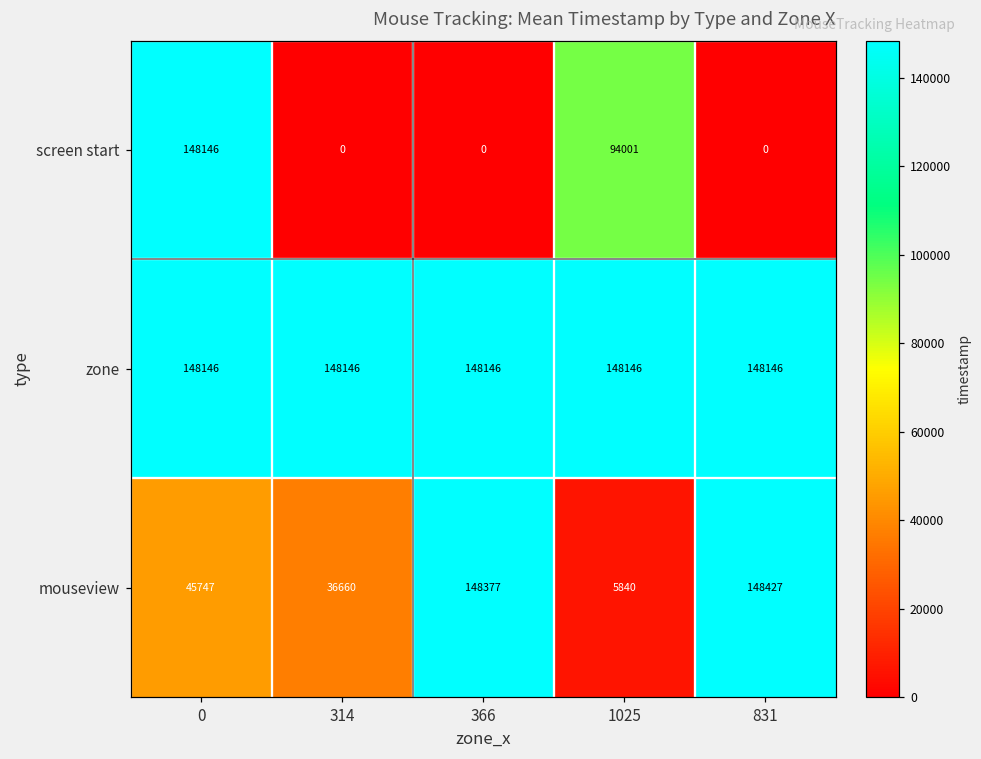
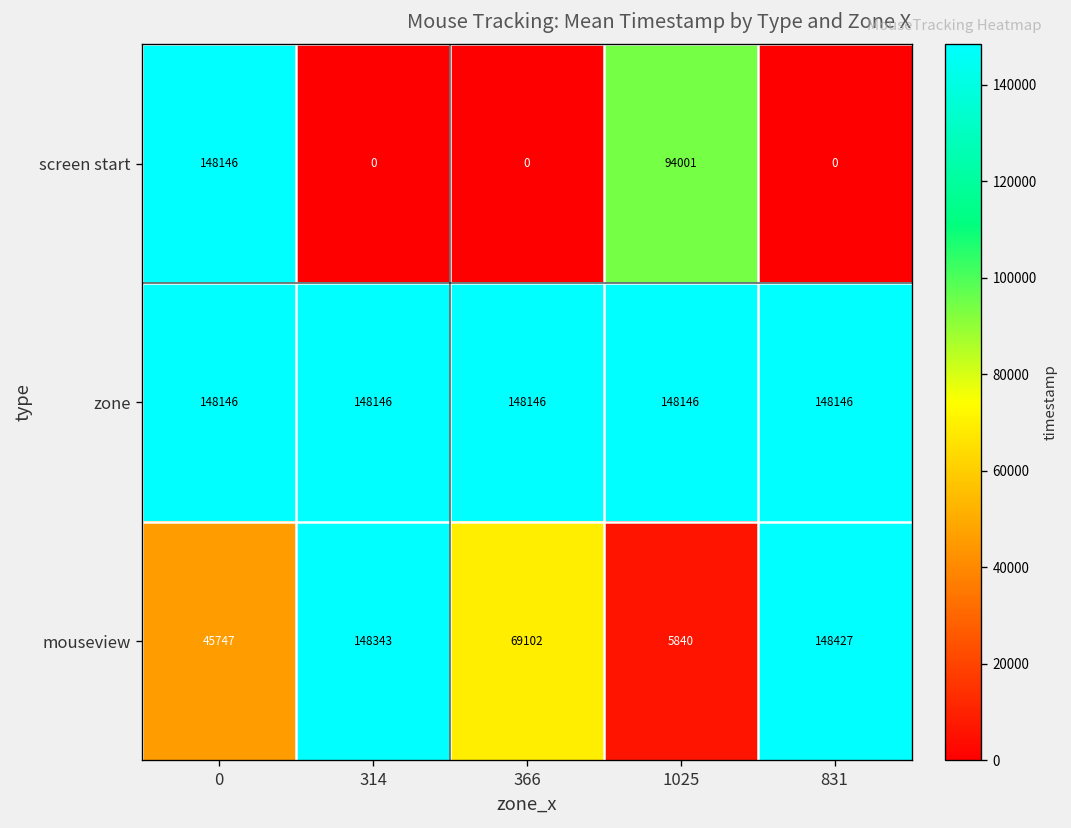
mouseview, 314: 36660 -> 148343
mouseview, 366: 148377 -> 69102
